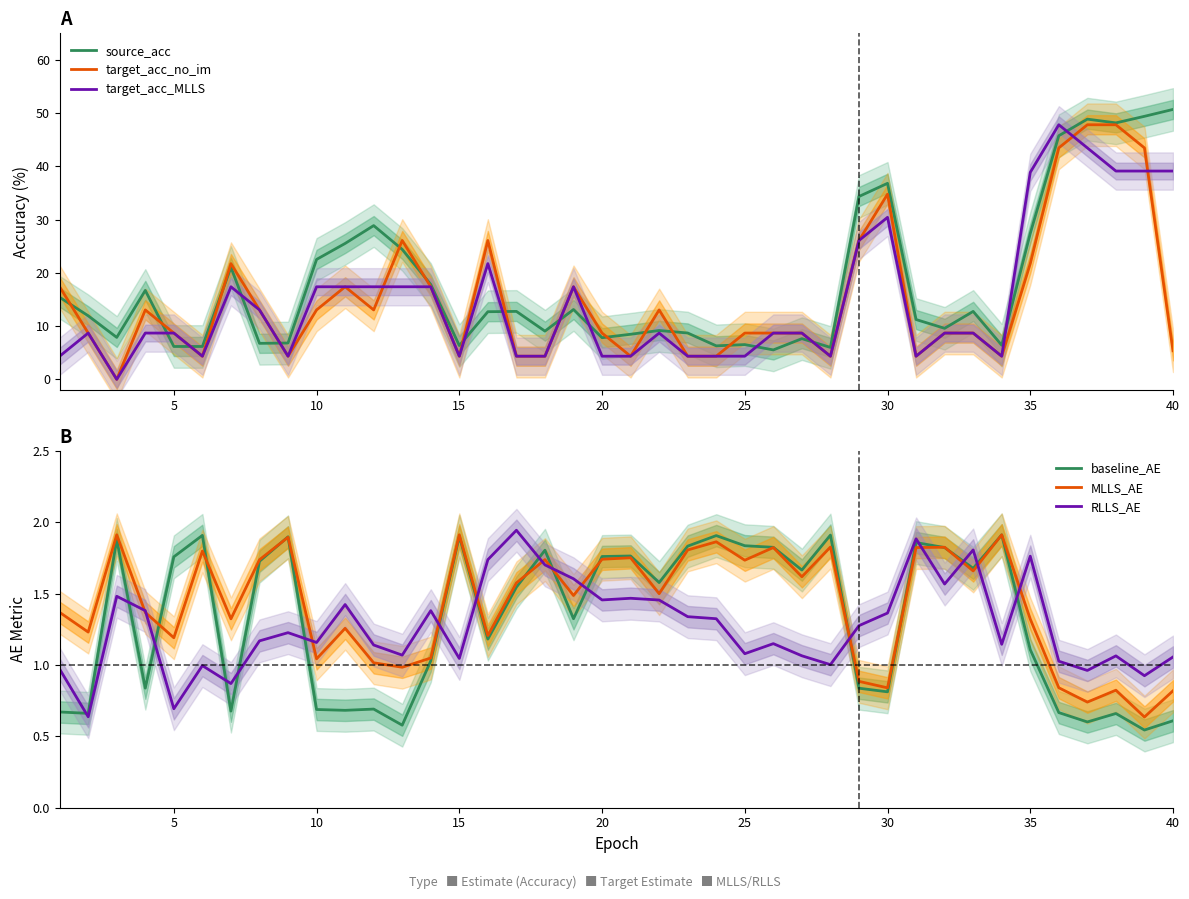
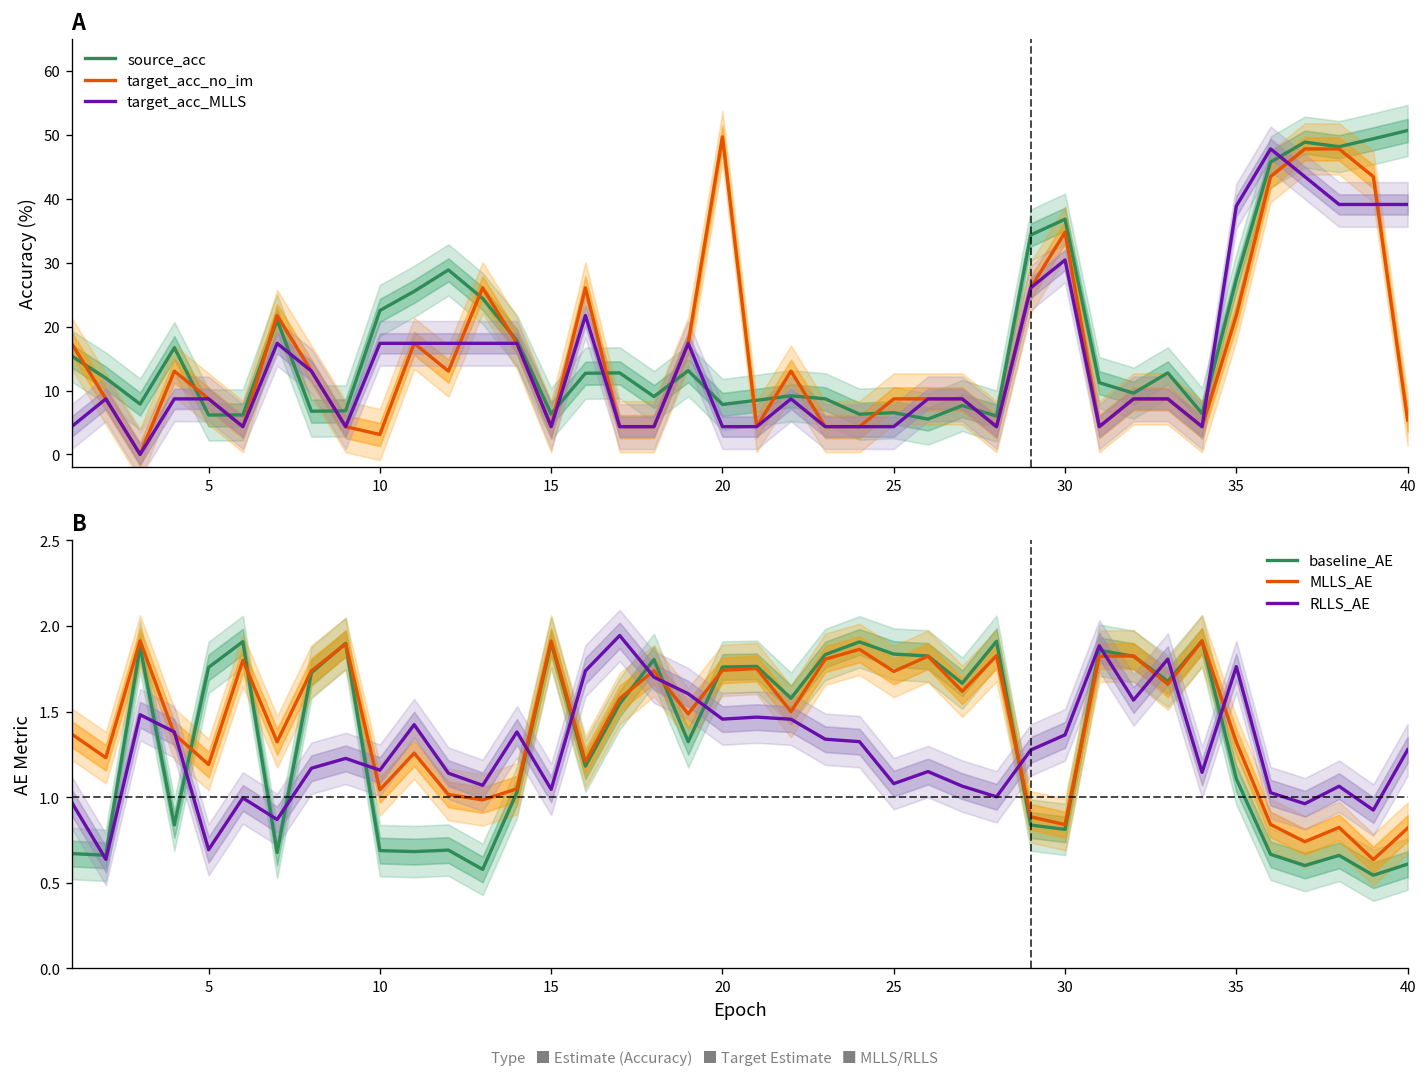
A, target_acc_no_im, 10: 13 -> 3
A, target_acc_no_im, 20: 9 -> 50
B, RLLS_AE, 40: 1.06 -> 1.28
